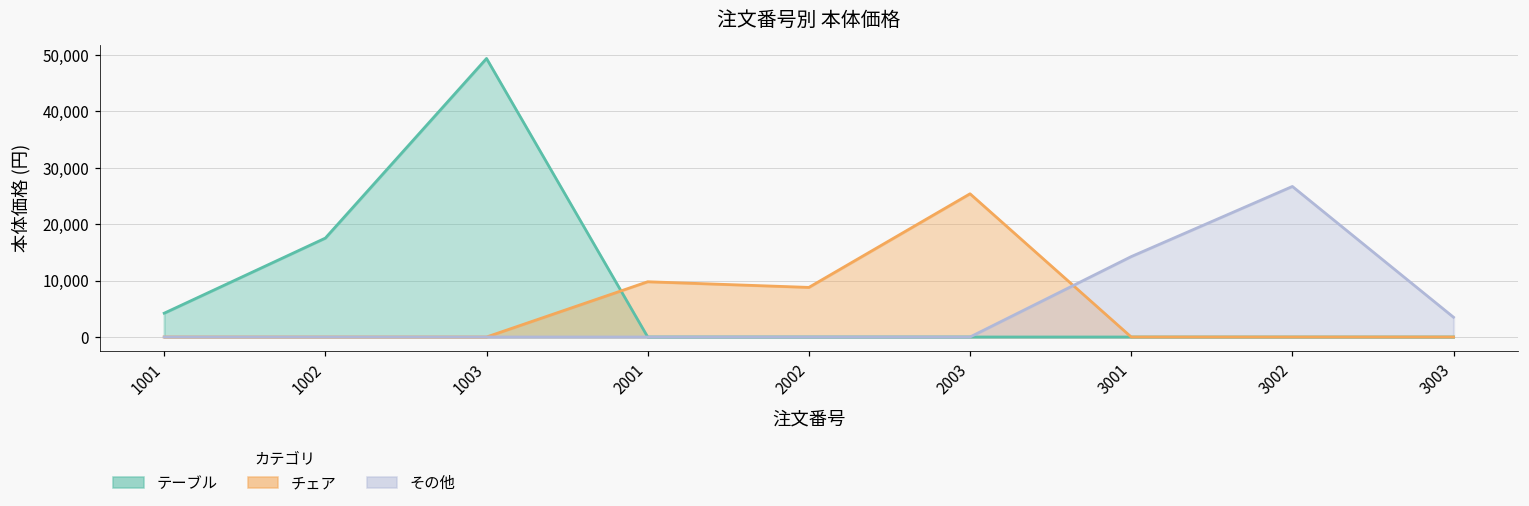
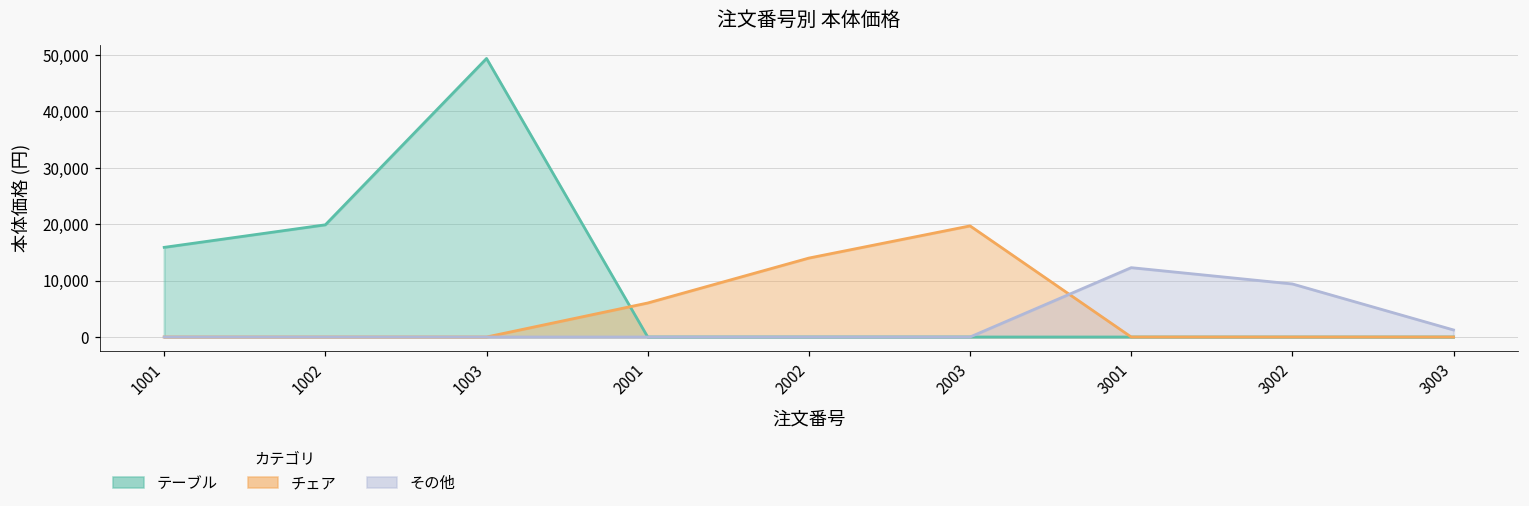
テーブル, 1001: 4,000 -> 16,000
テーブル, 1002: 18,000 -> 20,000
チェア, 2001: 10,000 -> 6,000
チェア, 2002: 9,000 -> 14,000
チェア, 2003: 25,000 -> 20,000
その他, 3001: 14,000 -> 12,000
その他, 3002: 27,000 -> 9,000
その他, 3003: 4,000 -> 1,000
